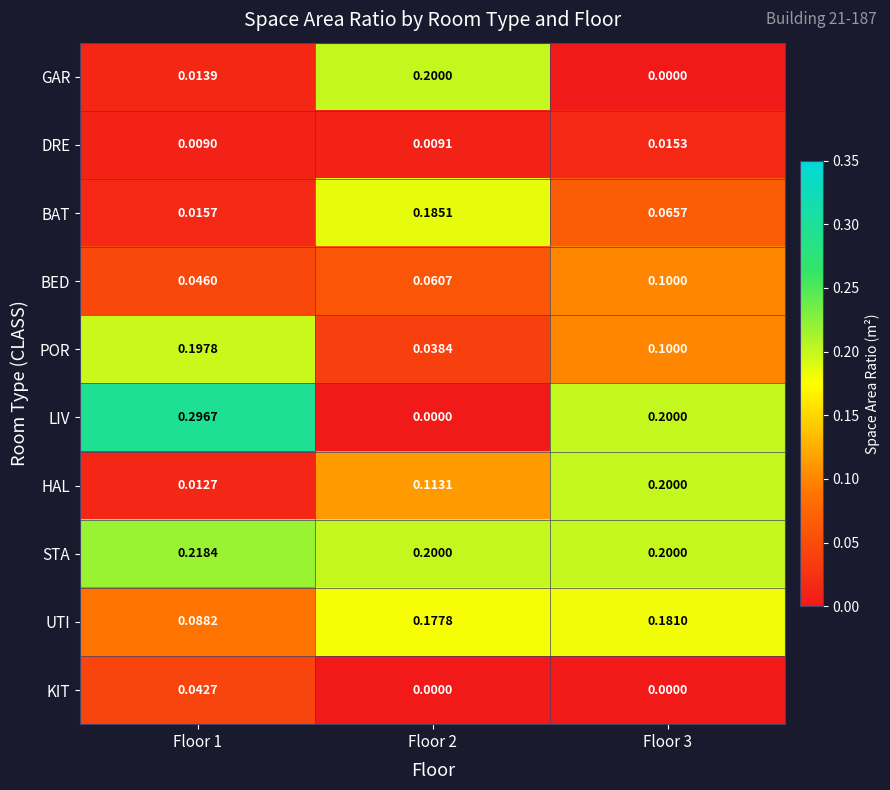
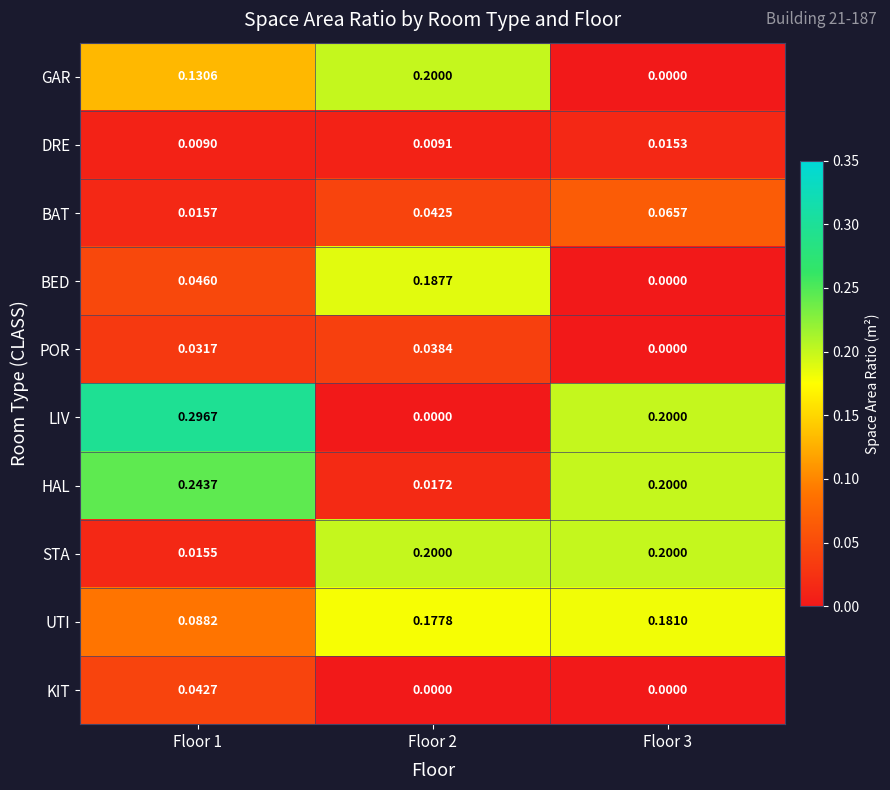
GAR, Floor 1: 0.0139 -> 0.1306
BAT, Floor 2: 0.1851 -> 0.0425
BED, Floor 2: 0.0607 -> 0.1877
BED, Floor 3: 0.1000 -> 0.0000
POR, Floor 1: 0.1978 -> 0.0317
POR, Floor 3: 0.1000 -> 0.0000
HAL, Floor 1: 0.0127 -> 0.2437
HAL, Floor 2: 0.1131 -> 0.0172
STA, Floor 1: 0.2184 -> 0.0155
